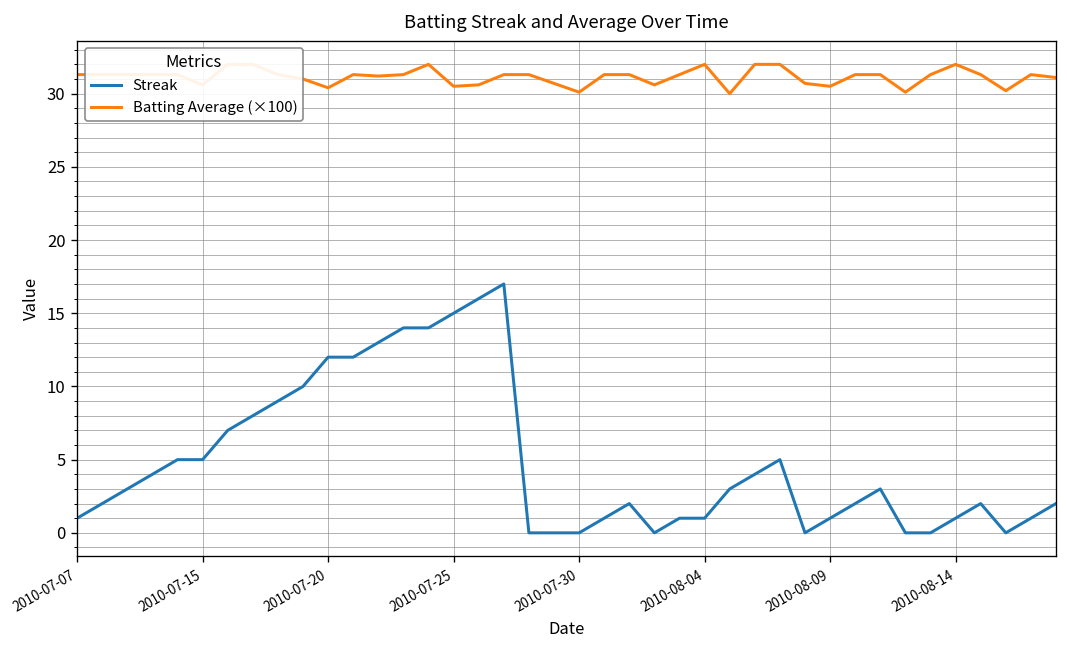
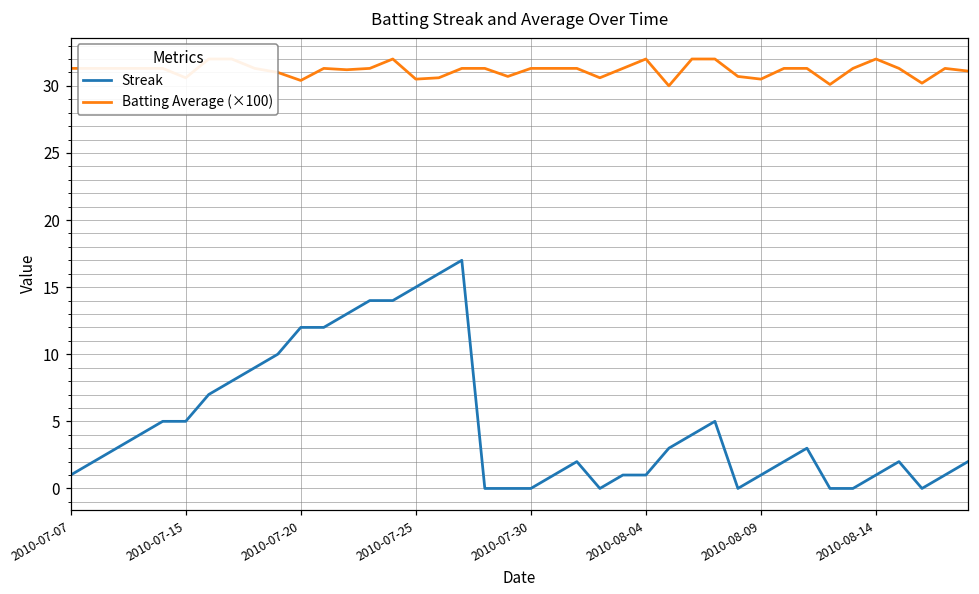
Batting Average (×100), 2010-07-30: 30.1 -> 31.3
